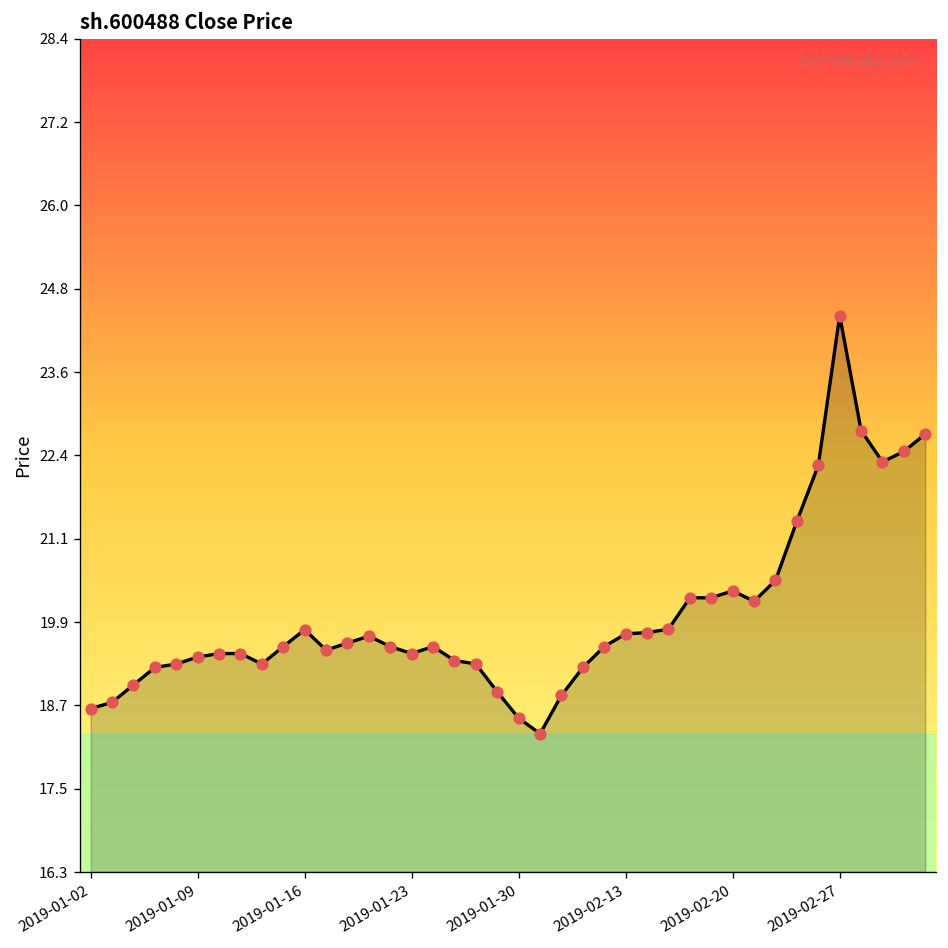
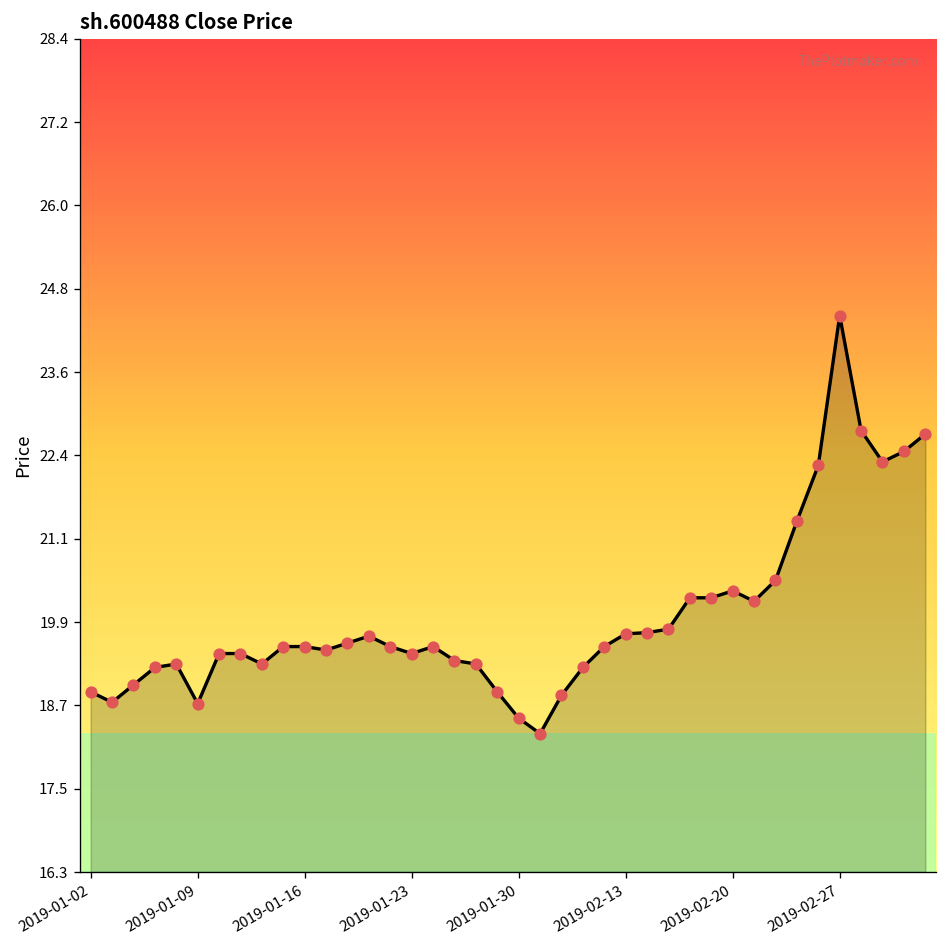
2019-01-02: 18.7 -> 18.9
2019-01-09: 19.4 -> 18.8
2019-01-16: 19.8 -> 19.6
